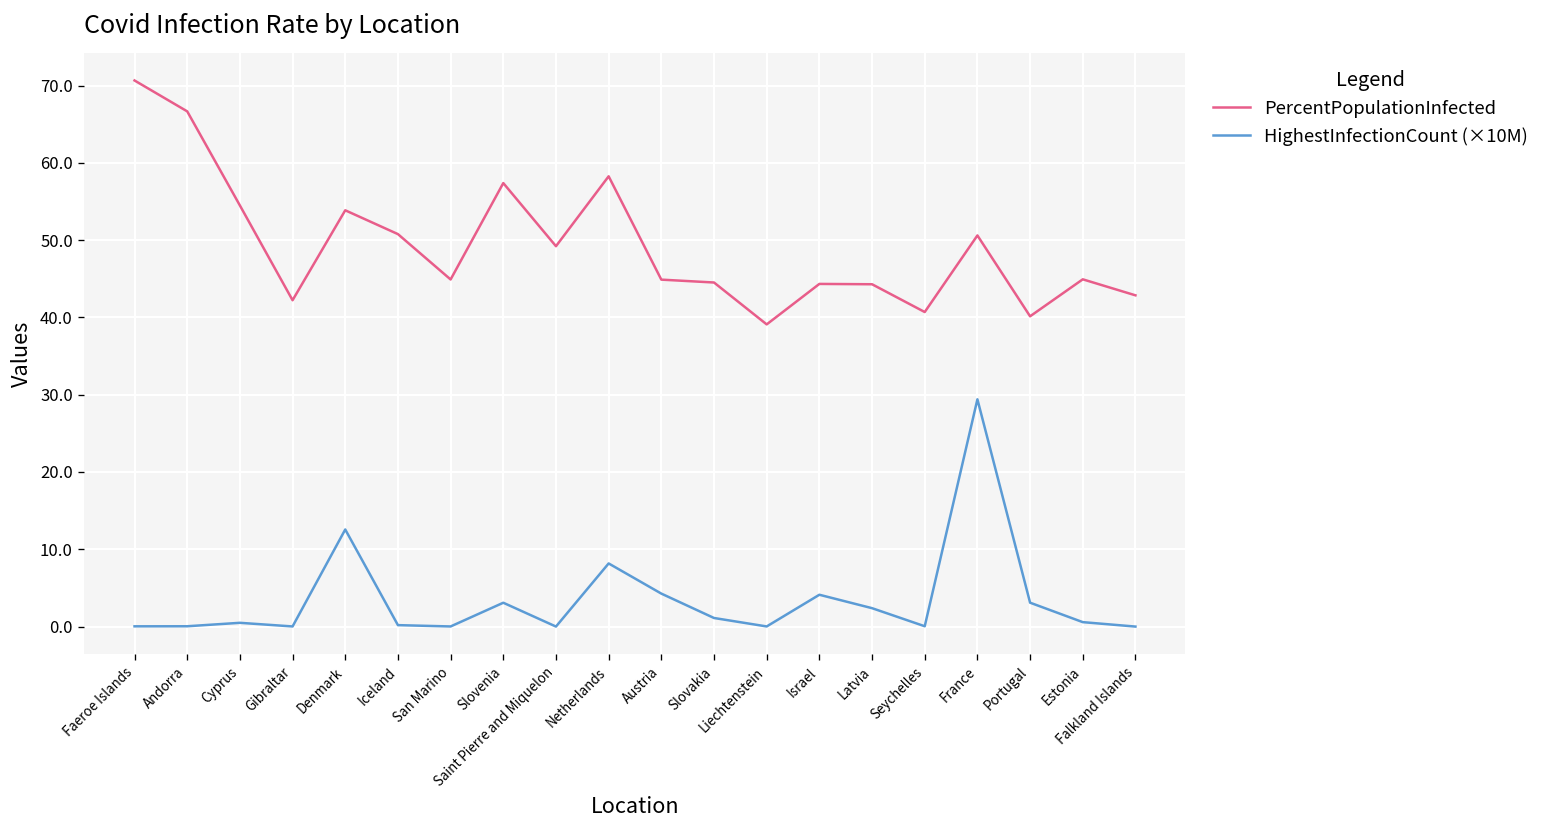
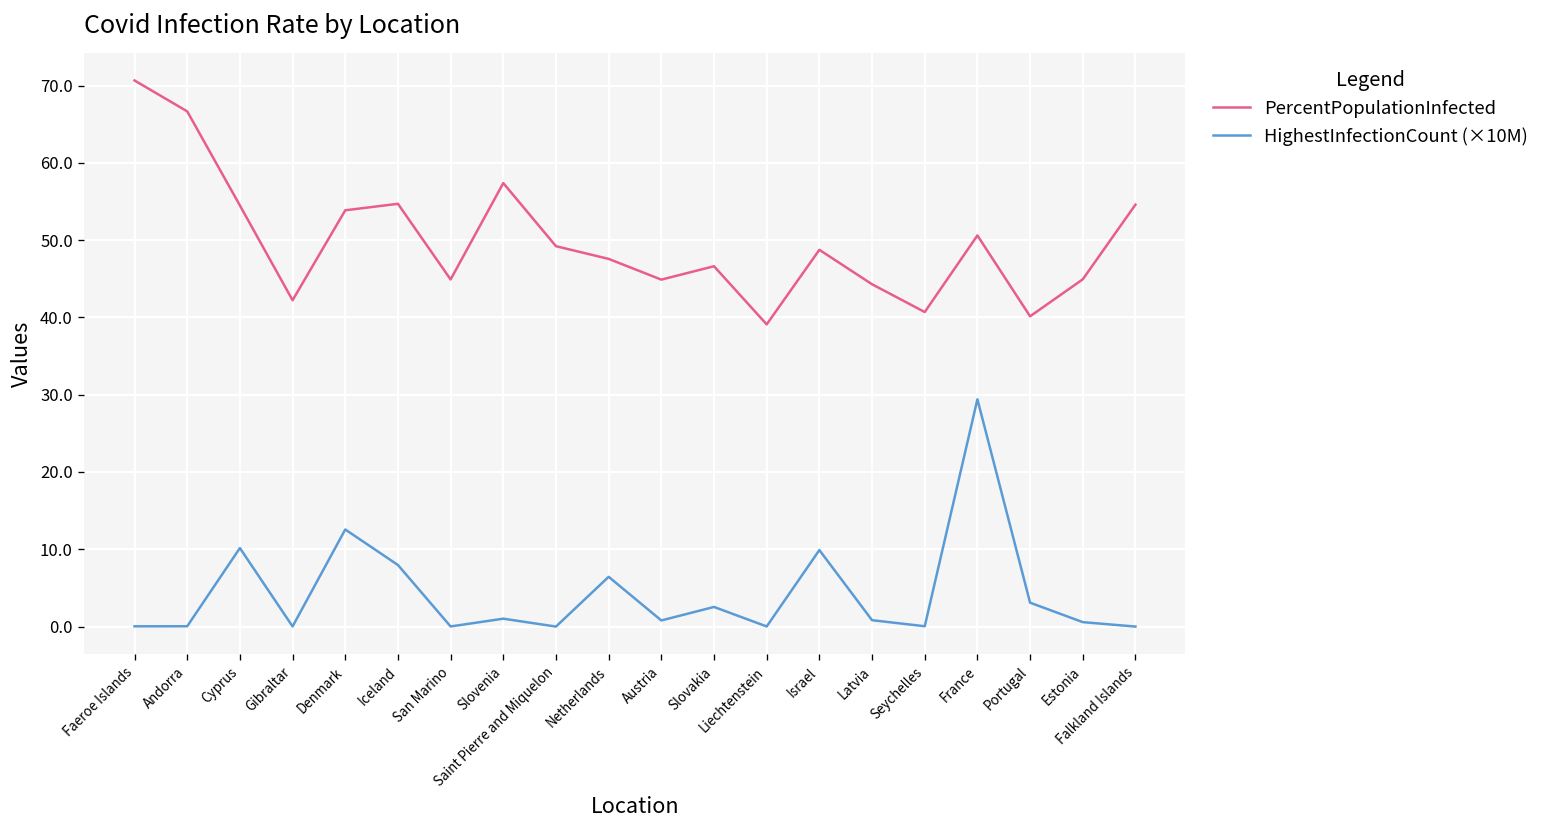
HighestInfectionCount (×10M), Cyprus: 0 -> 10
PercentPopulationInfected, Iceland: 51 -> 55
HighestInfectionCount (×10M), Iceland: 0 -> 8
HighestInfectionCount (×10M), Slovenia: 3 -> 1
PercentPopulationInfected, Netherlands: 58 -> 48
HighestInfectionCount (×10M), Netherlands: 8 -> 6
HighestInfectionCount (×10M), Austria: 4 -> 1
PercentPopulationInfected, Slovakia: 45 -> 47
HighestInfectionCount (×10M), Slovakia: 1 -> 3
PercentPopulationInfected, Israel: 44 -> 49
HighestInfectionCount (×10M), Israel: 4 -> 10
HighestInfectionCount (×10M), Latvia: 2 -> 1
PercentPopulationInfected, Falkland Islands: 43 -> 55
